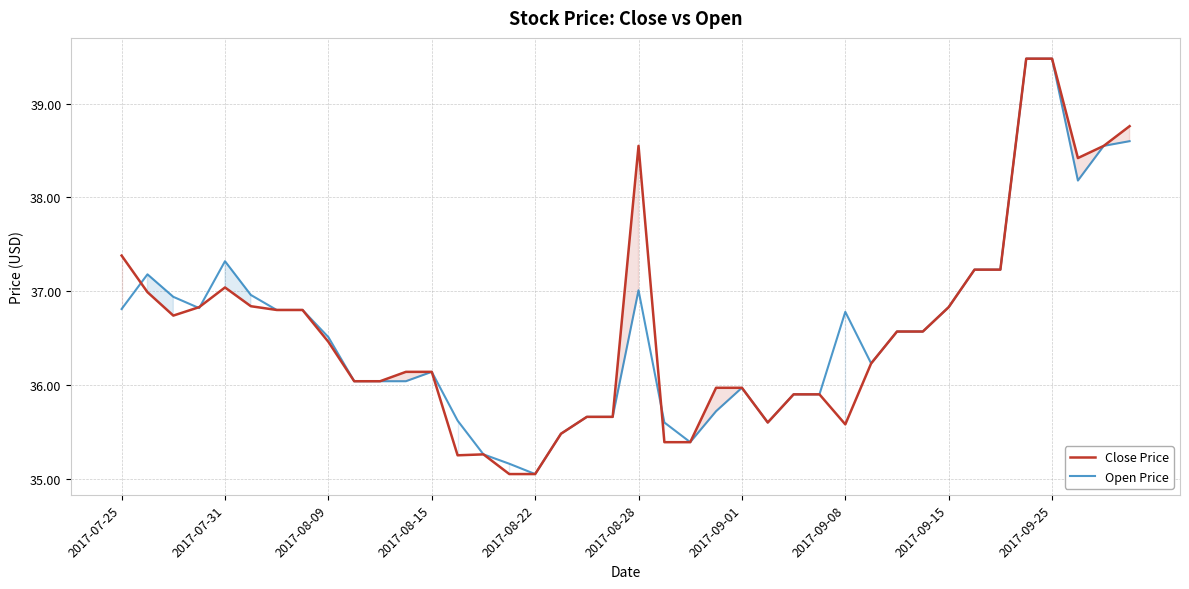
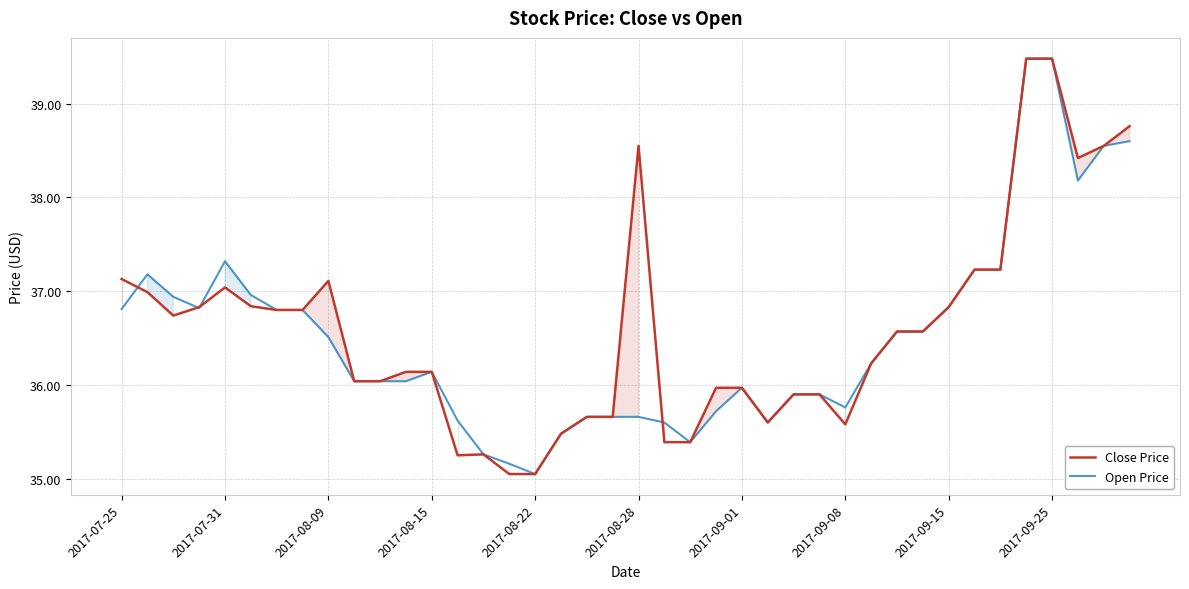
Close Price, 2017-07-25: 37.4 -> 37.1
Close Price, 2017-08-09: 36.5 -> 37.1
Open Price, 2017-08-28: 37.0 -> 35.7
Open Price, 2017-09-08: 36.8 -> 35.8
